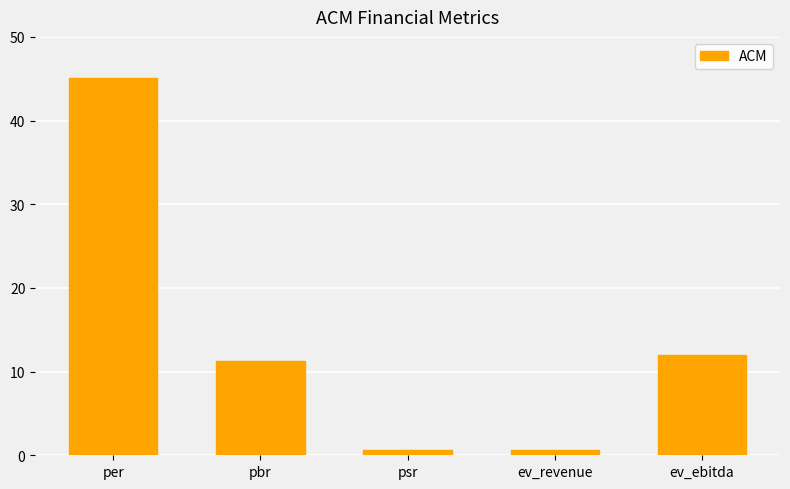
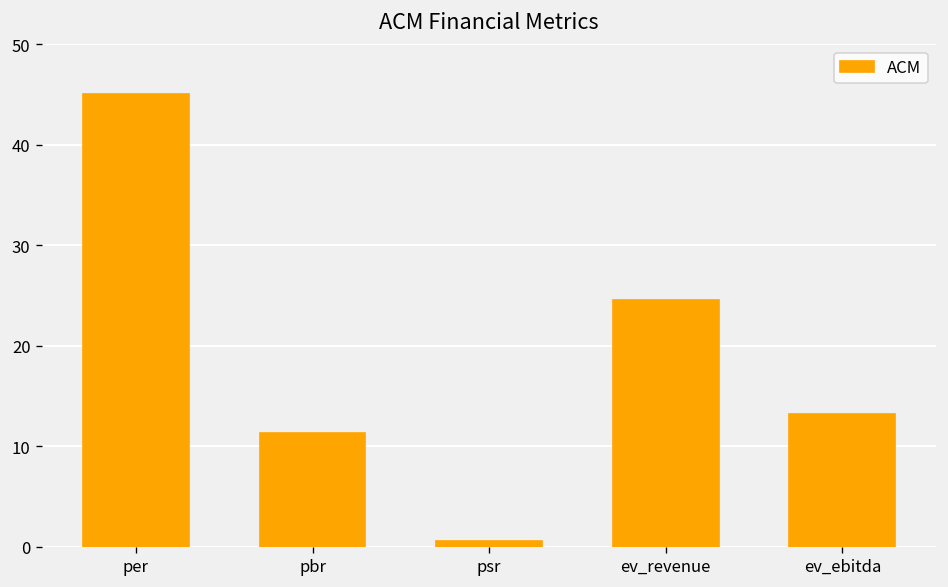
ev_revenue: 1 -> 25
ev_ebitda: 12 -> 13
